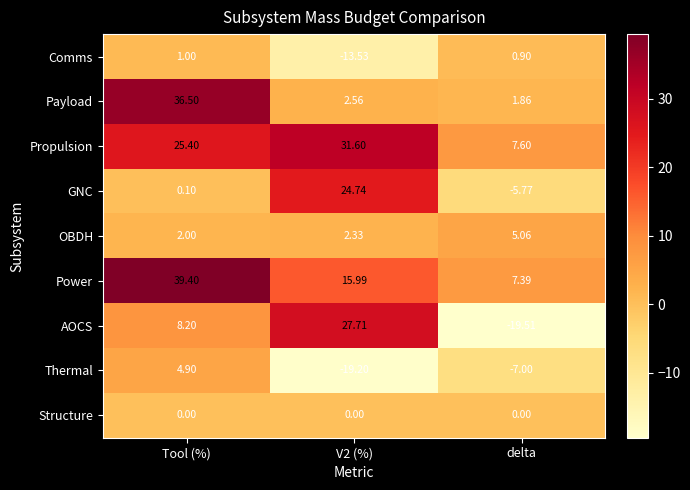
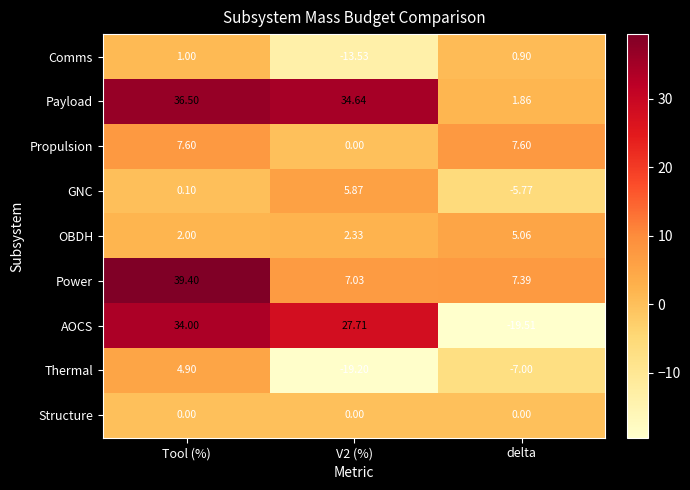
Payload, V2 (%): 2.56 -> 34.64
Propulsion, Tool (%): 25.40 -> 7.60
Propulsion, V2 (%): 31.60 -> 0.00
GNC, V2 (%): 24.74 -> 5.87
Power, V2 (%): 15.99 -> 7.03
AOCS, Tool (%): 8.20 -> 34.00
